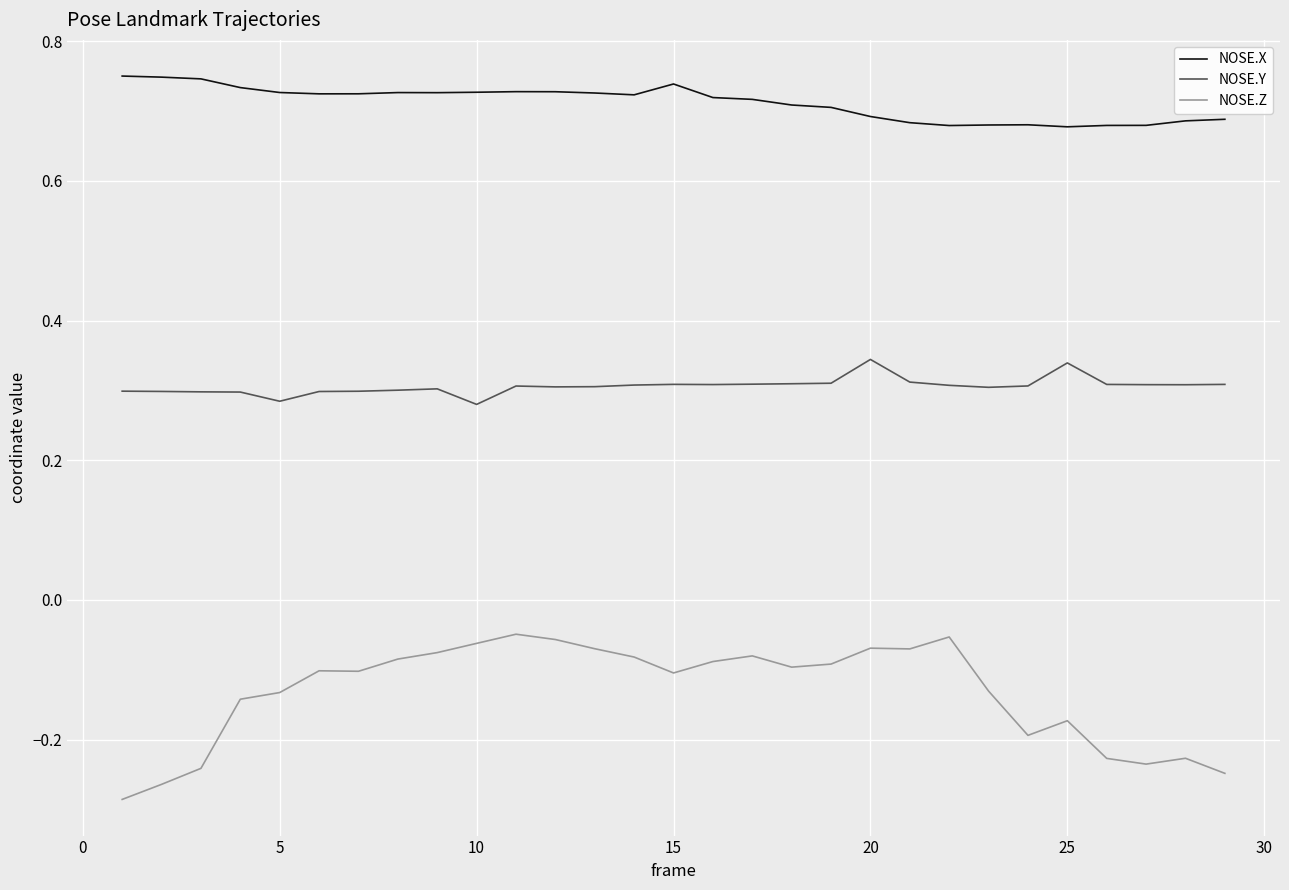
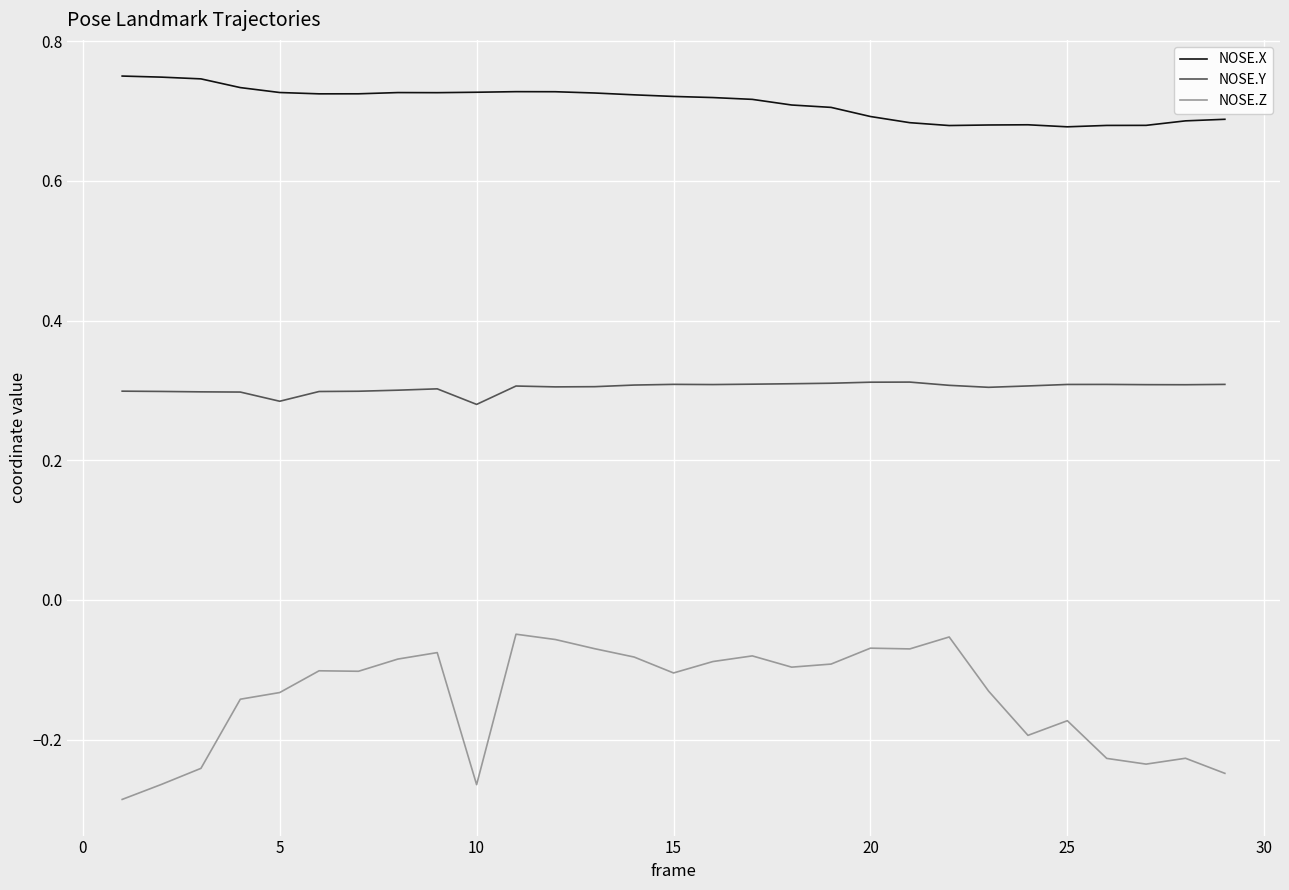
NOSE.Z, 10: -0.06 -> -0.26
NOSE.X, 15: 0.74 -> 0.72
NOSE.Y, 20: 0.34 -> 0.31
NOSE.Y, 25: 0.34 -> 0.31
